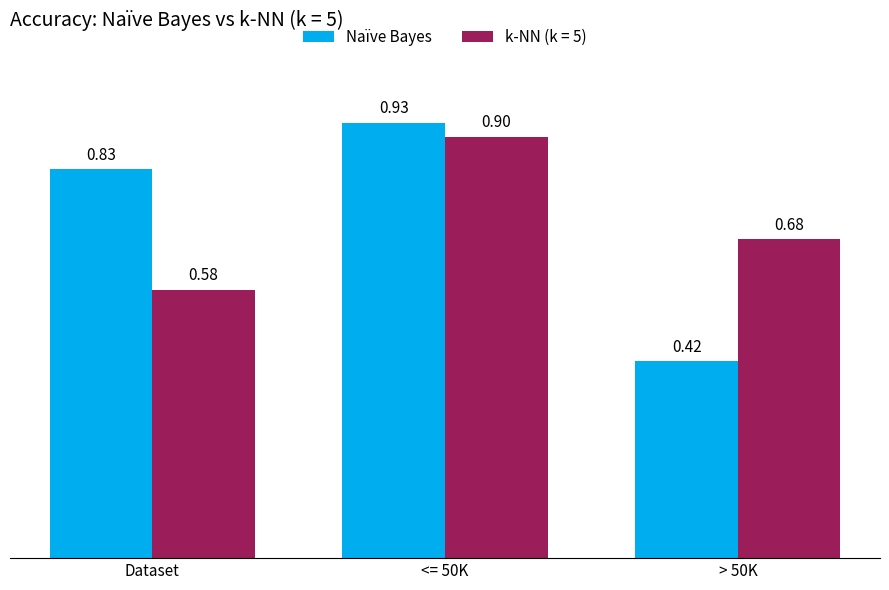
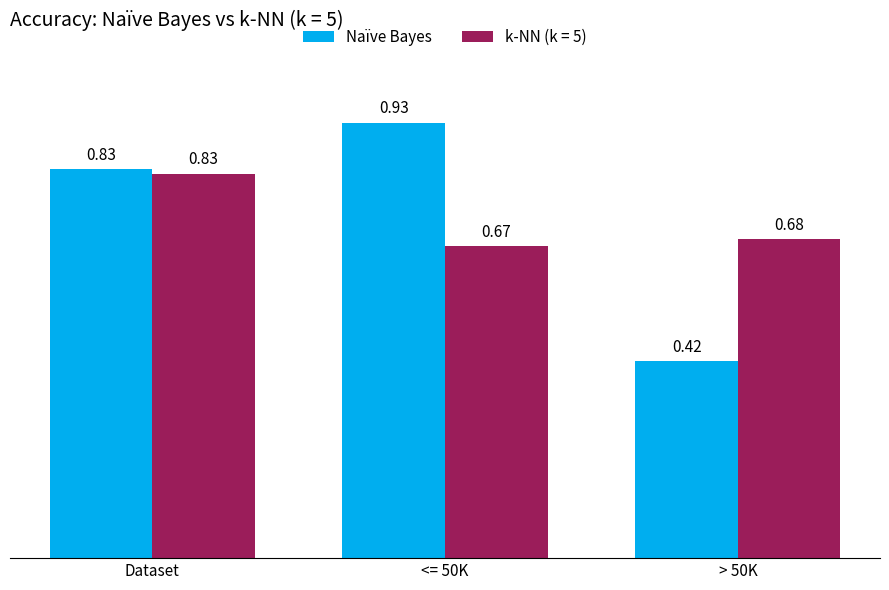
k-NN (k = 5), Dataset: 0.58 -> 0.83
k-NN (k = 5), <= 50K: 0.90 -> 0.67
